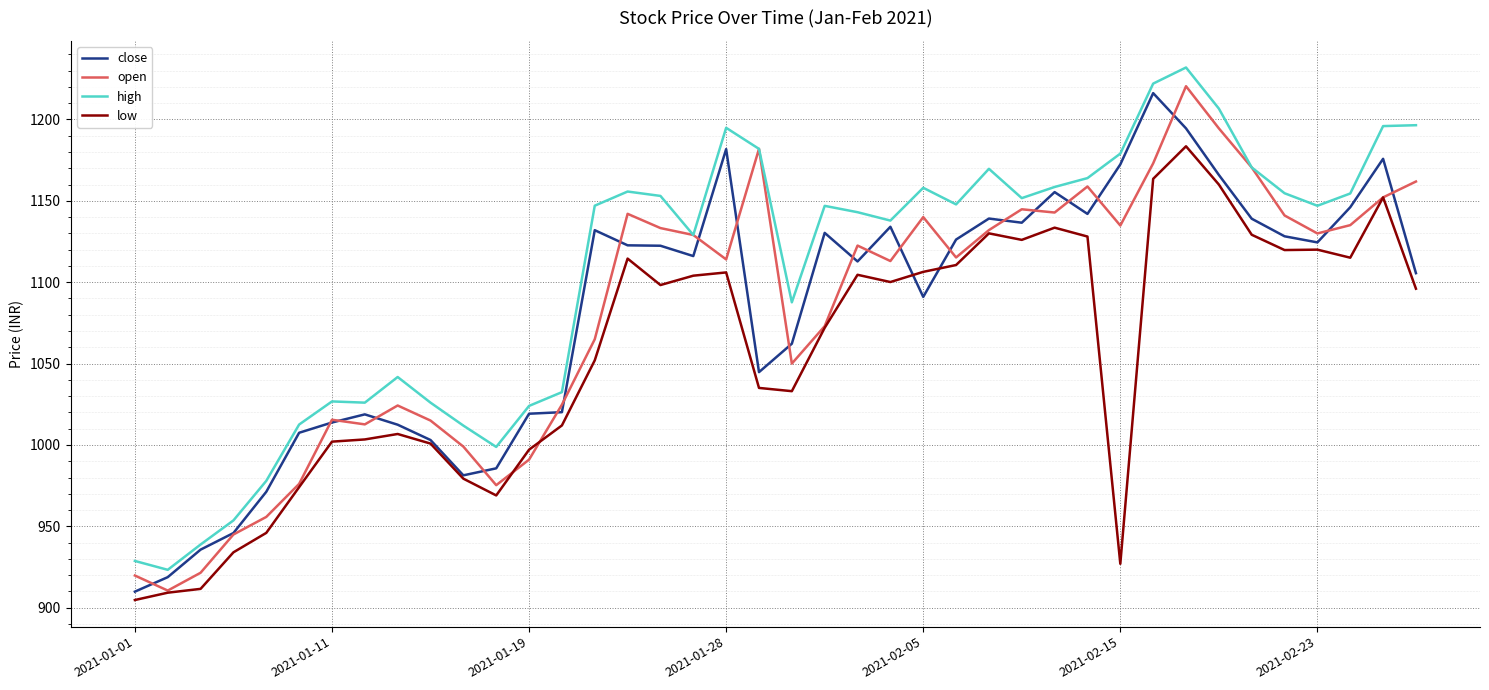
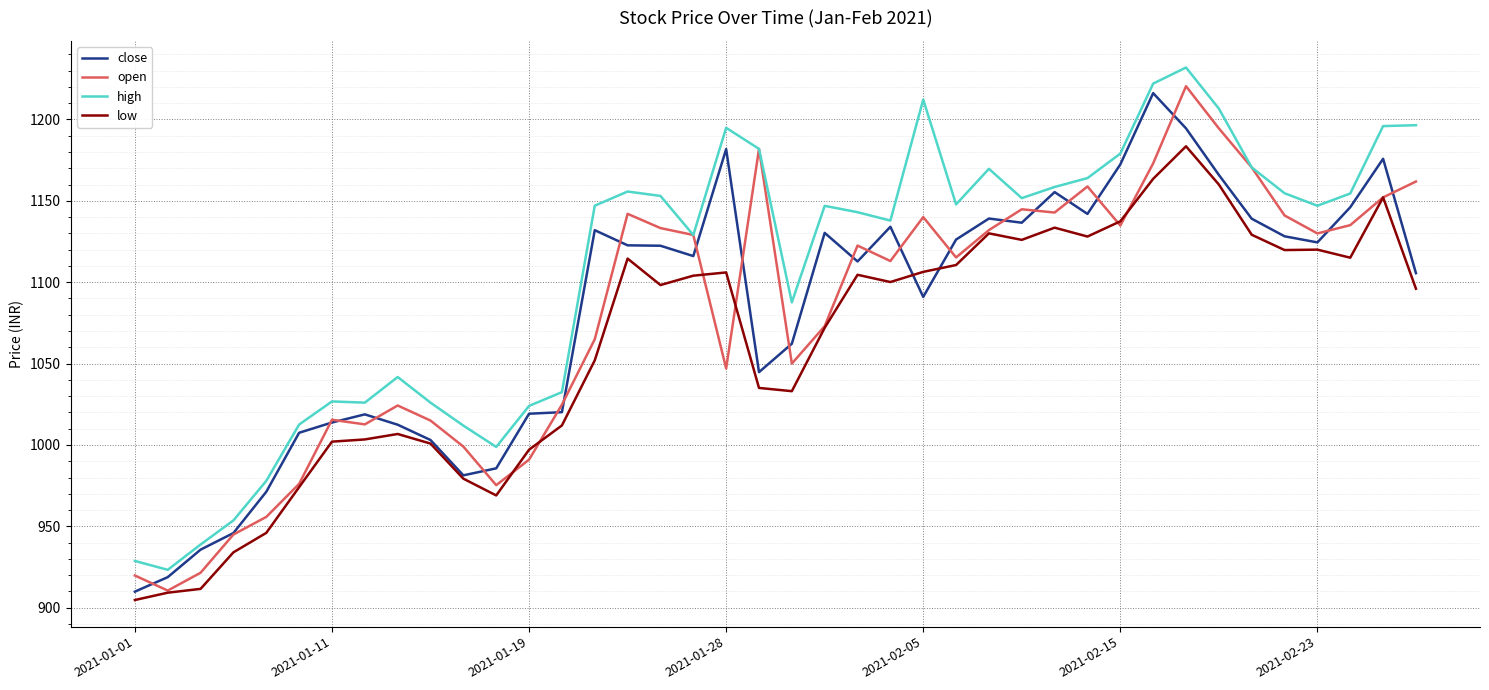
open, 2021-01-28: 1114 -> 1047
high, 2021-02-05: 1158 -> 1212
low, 2021-02-15: 927 -> 1137
